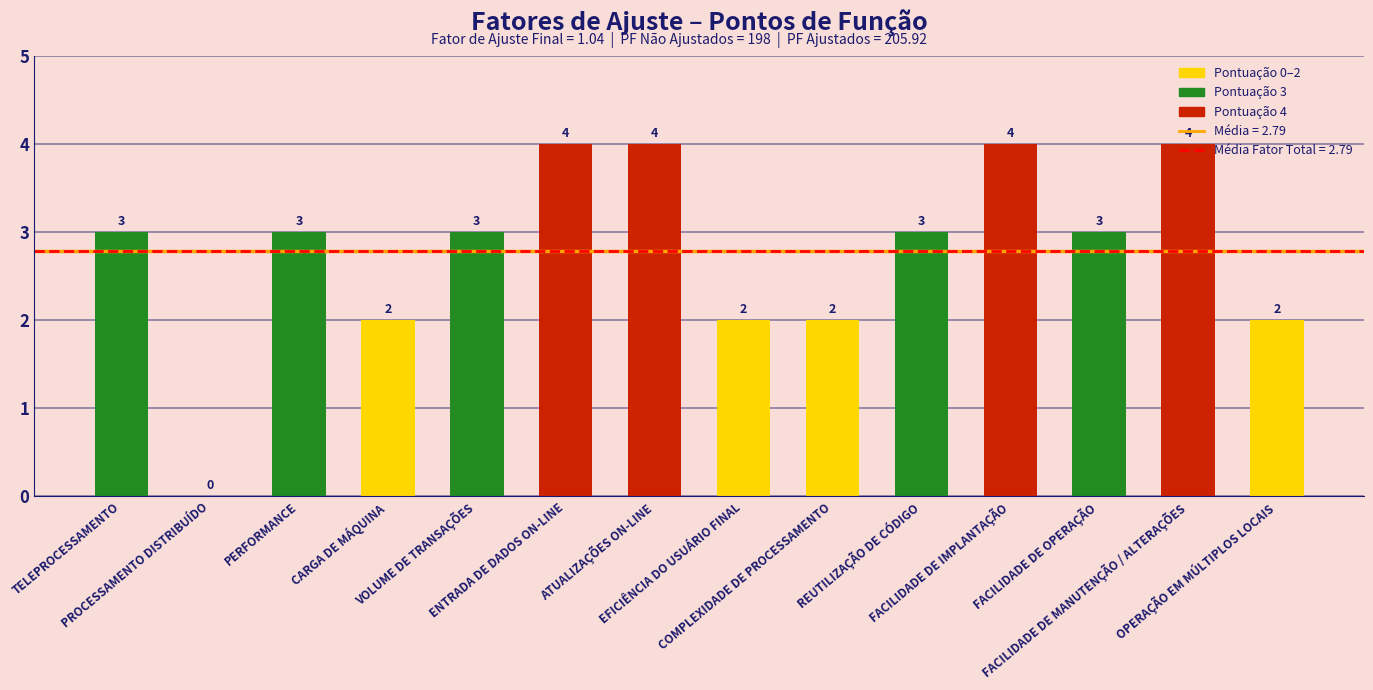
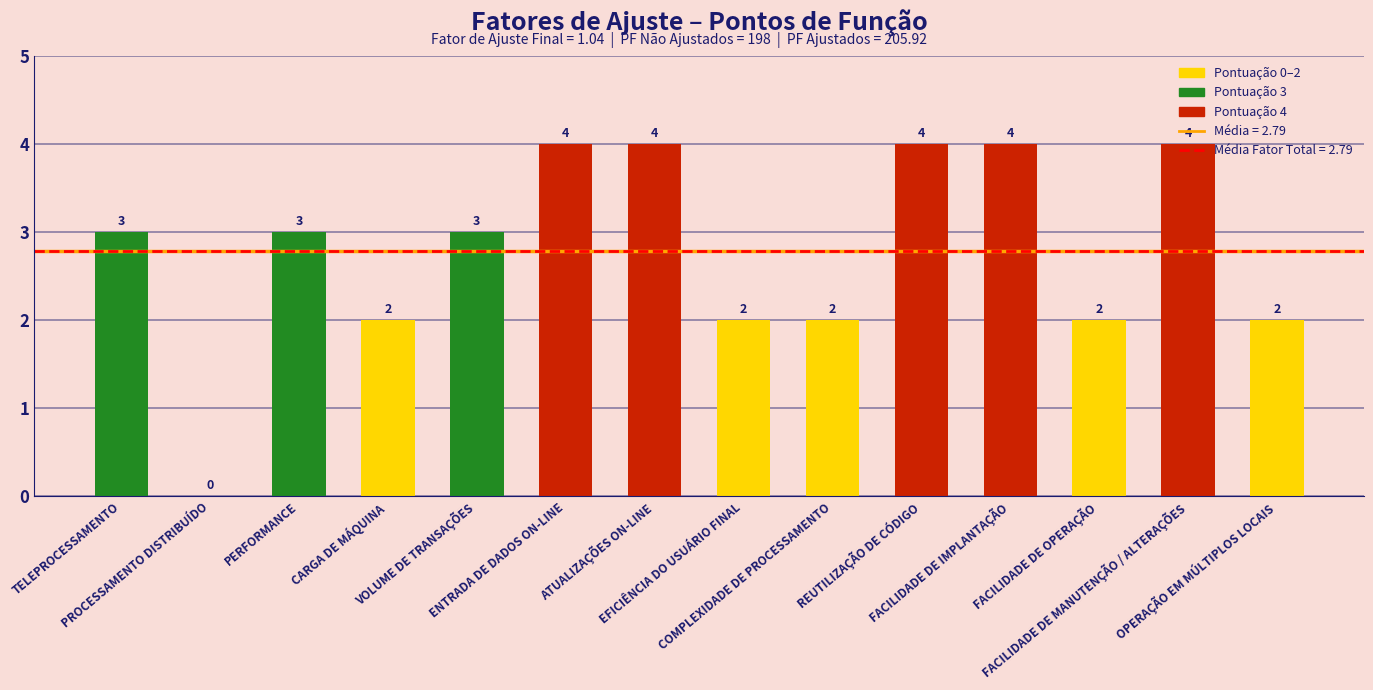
REUTILIZAÇÃO DE CÓDIGO: 3 -> 4
FACILIDADE DE OPERAÇÃO: 3 -> 2
